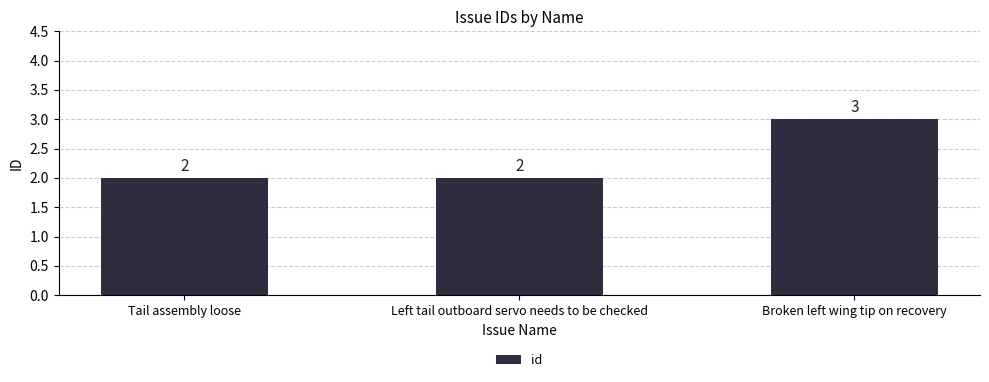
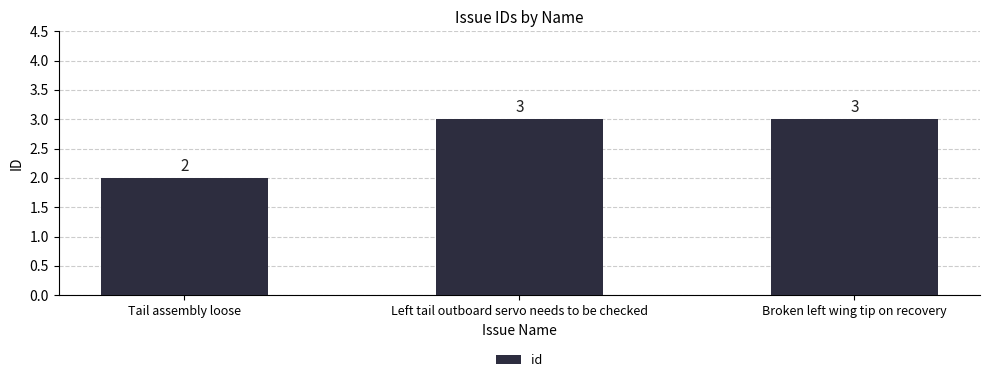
Left tail outboard servo needs to be checked: 2 -> 3
